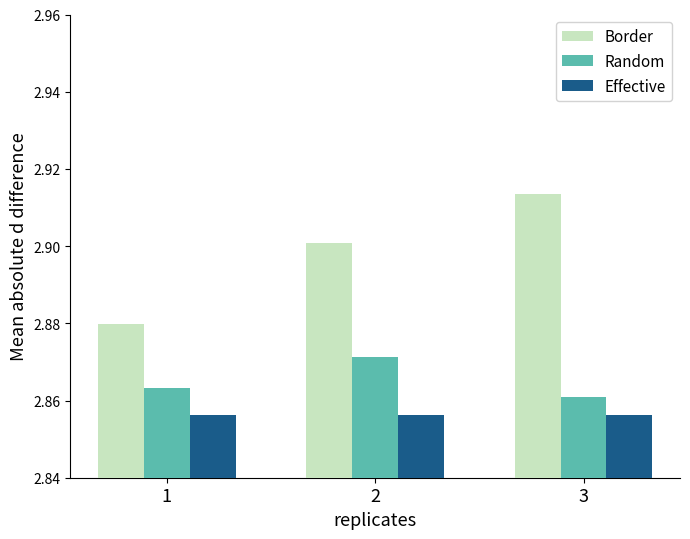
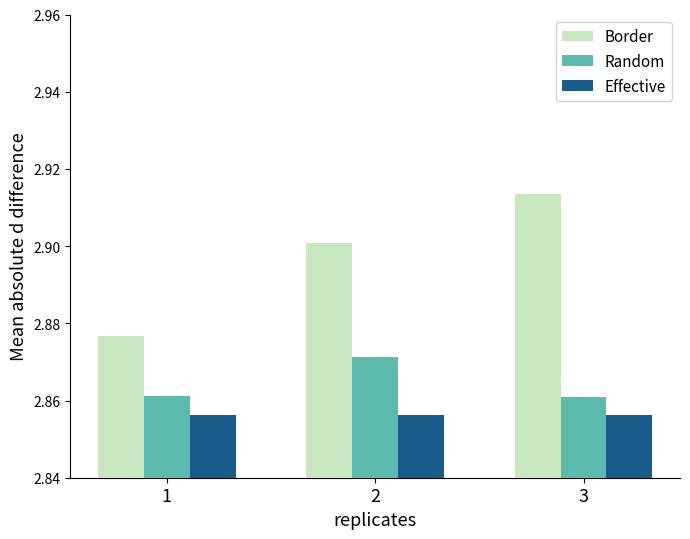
Border, 1: 2.880 -> 2.877
Random, 1: 2.863 -> 2.861
